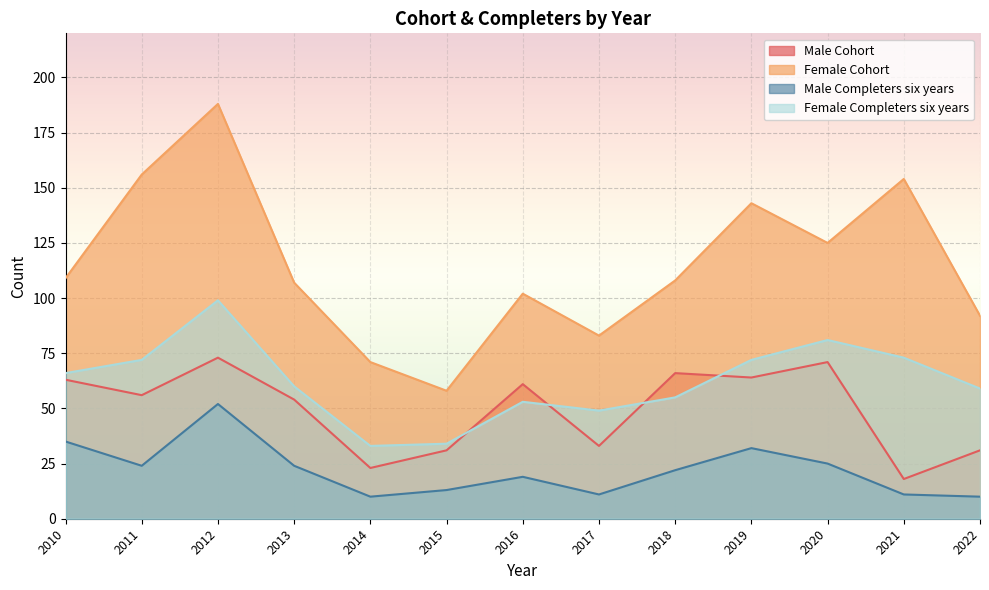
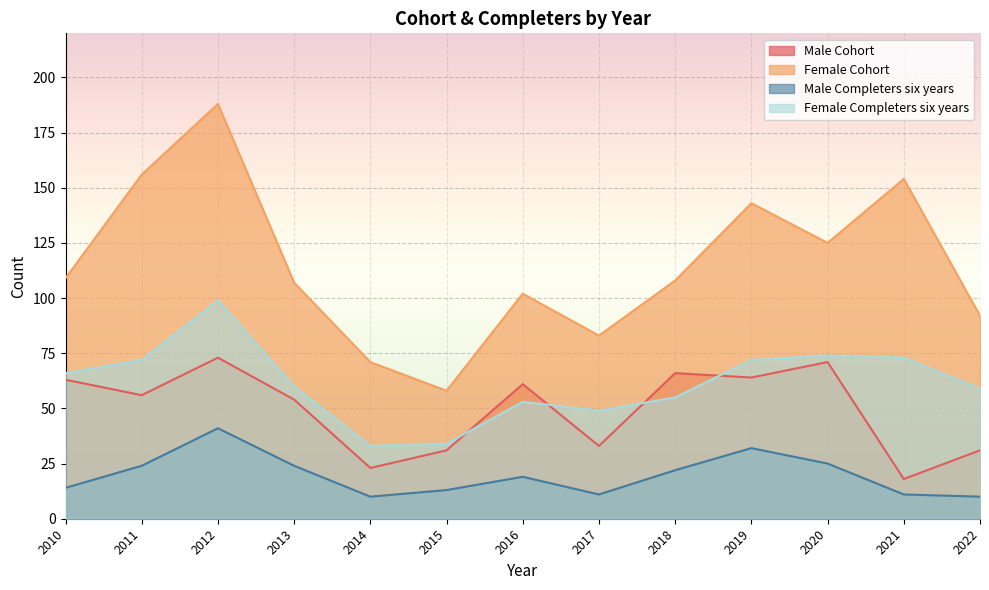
Male Completers six years, 2010: 35 -> 14
Male Completers six years, 2012: 52 -> 41
Female Completers six years, 2020: 81 -> 74
